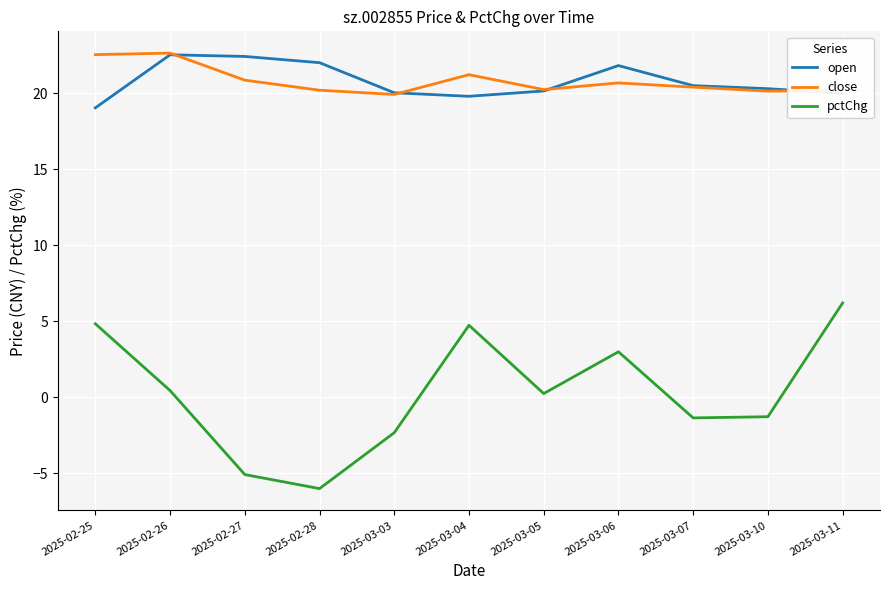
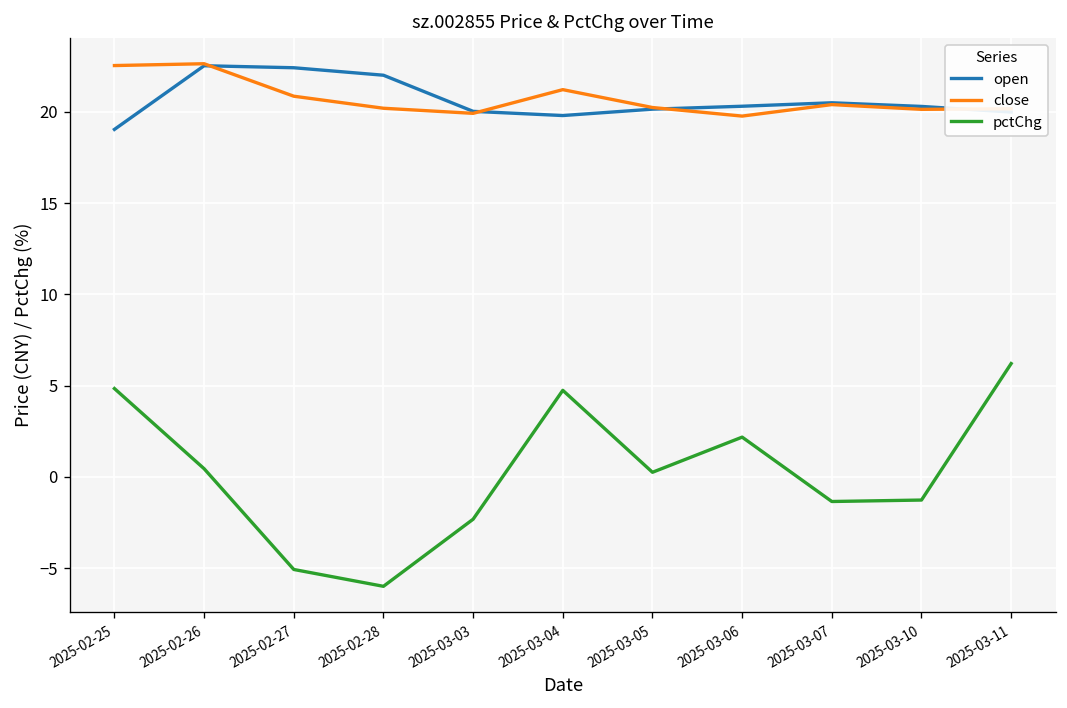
open, 2025-03-06: 21.8 -> 20.3
close, 2025-03-06: 20.7 -> 19.8
pctChg, 2025-03-06: 3.0 -> 2.2
